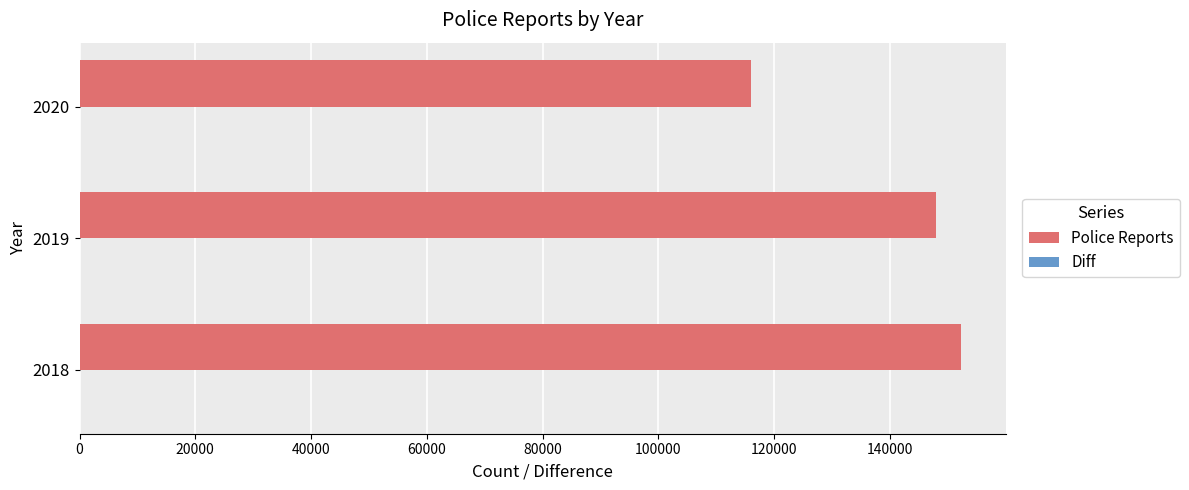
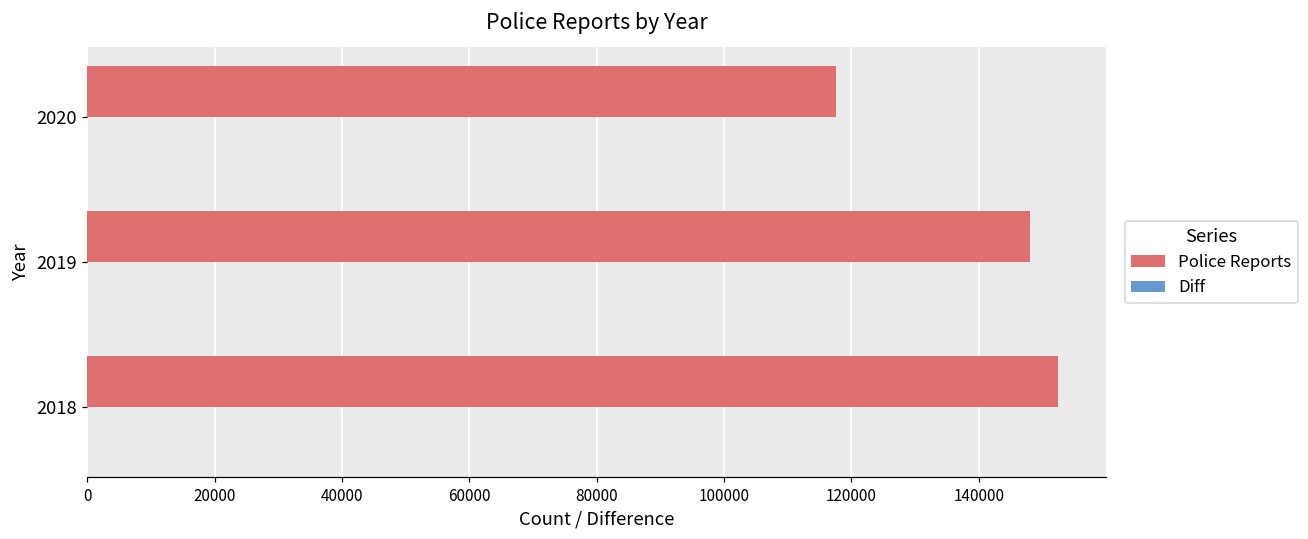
Police Reports, 2020: 116000 -> 118000
